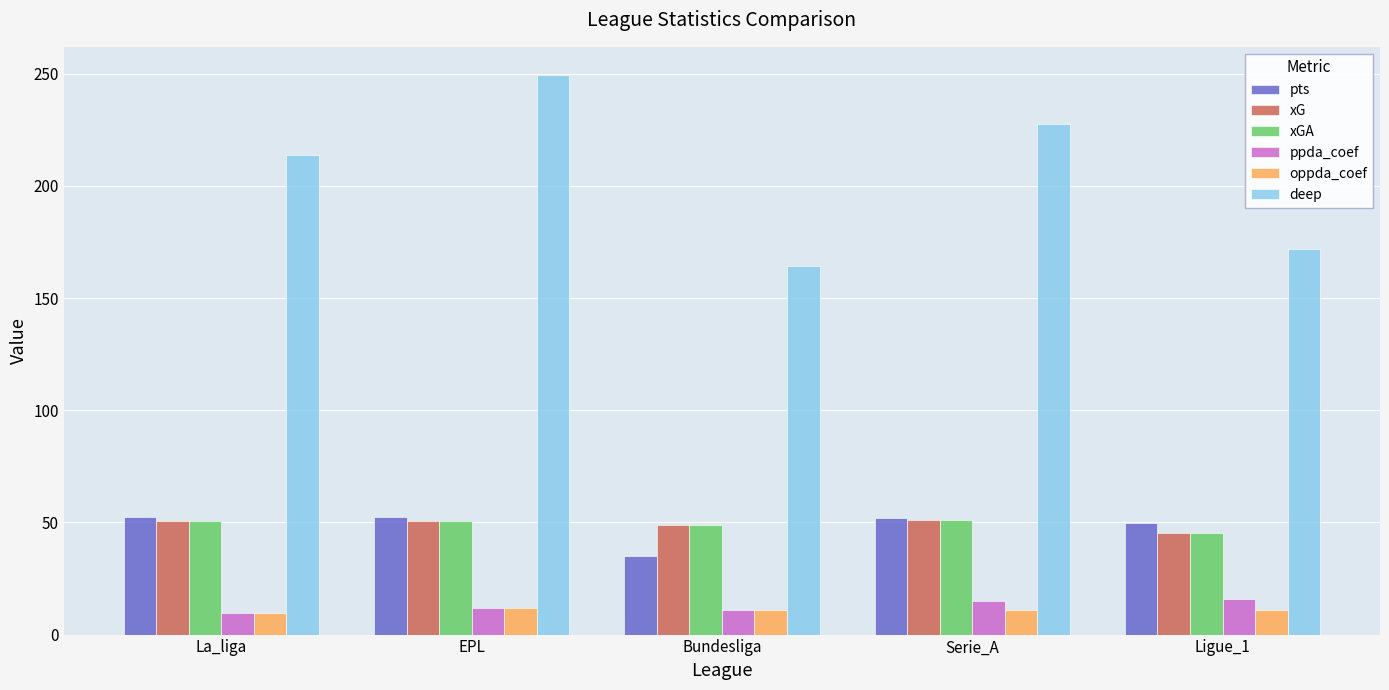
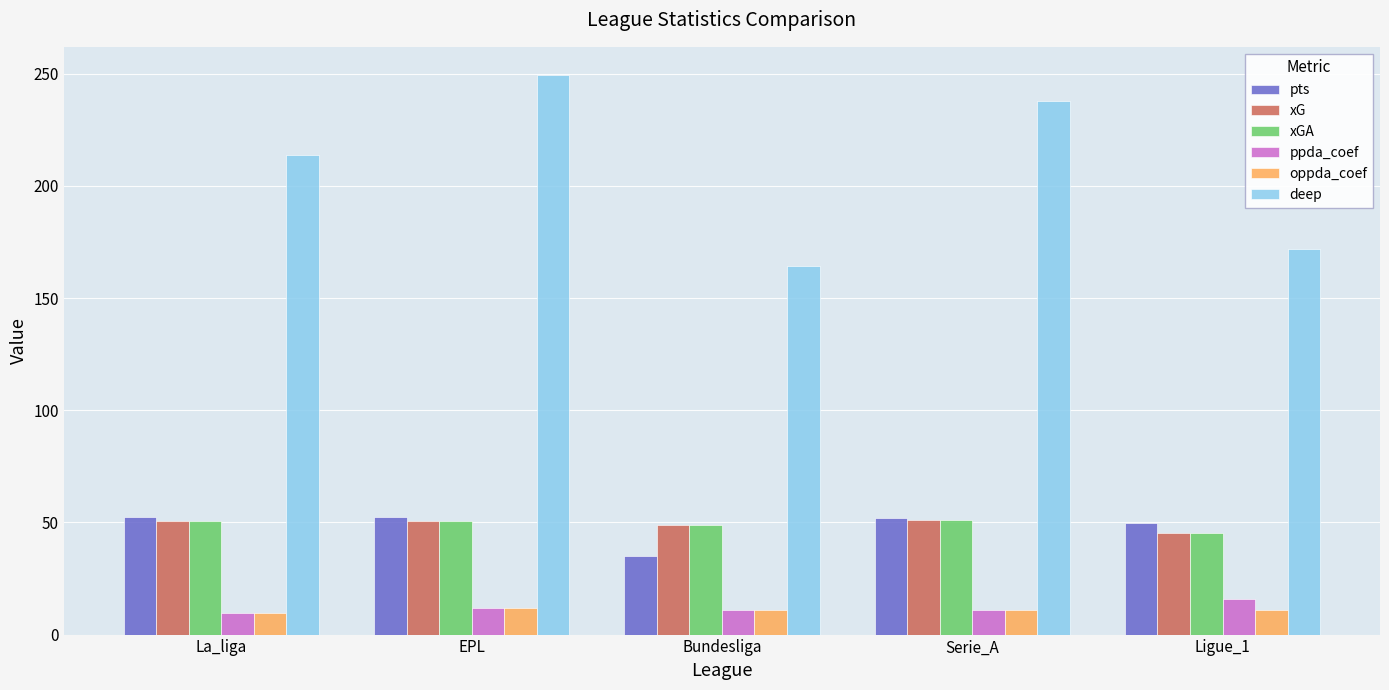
ppda_coef, Serie_A: 15 -> 11
deep, Serie_A: 227 -> 238
